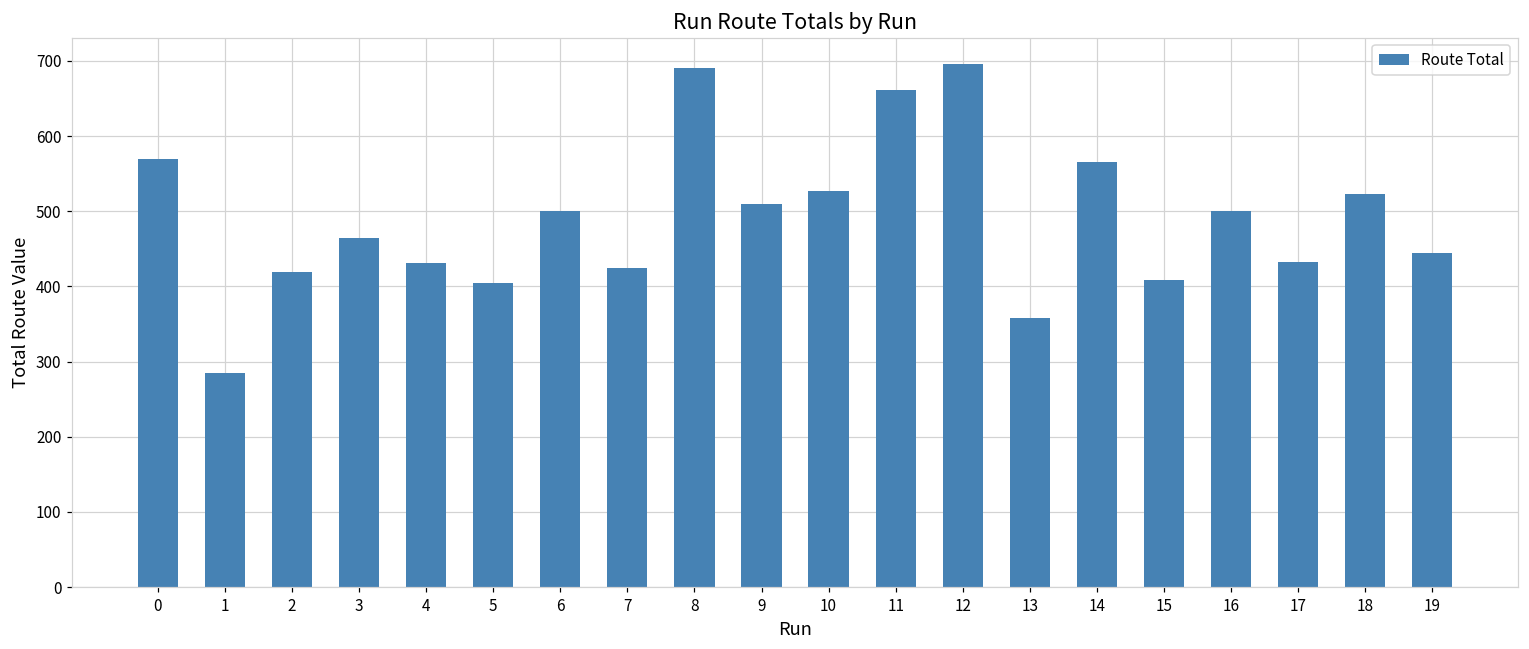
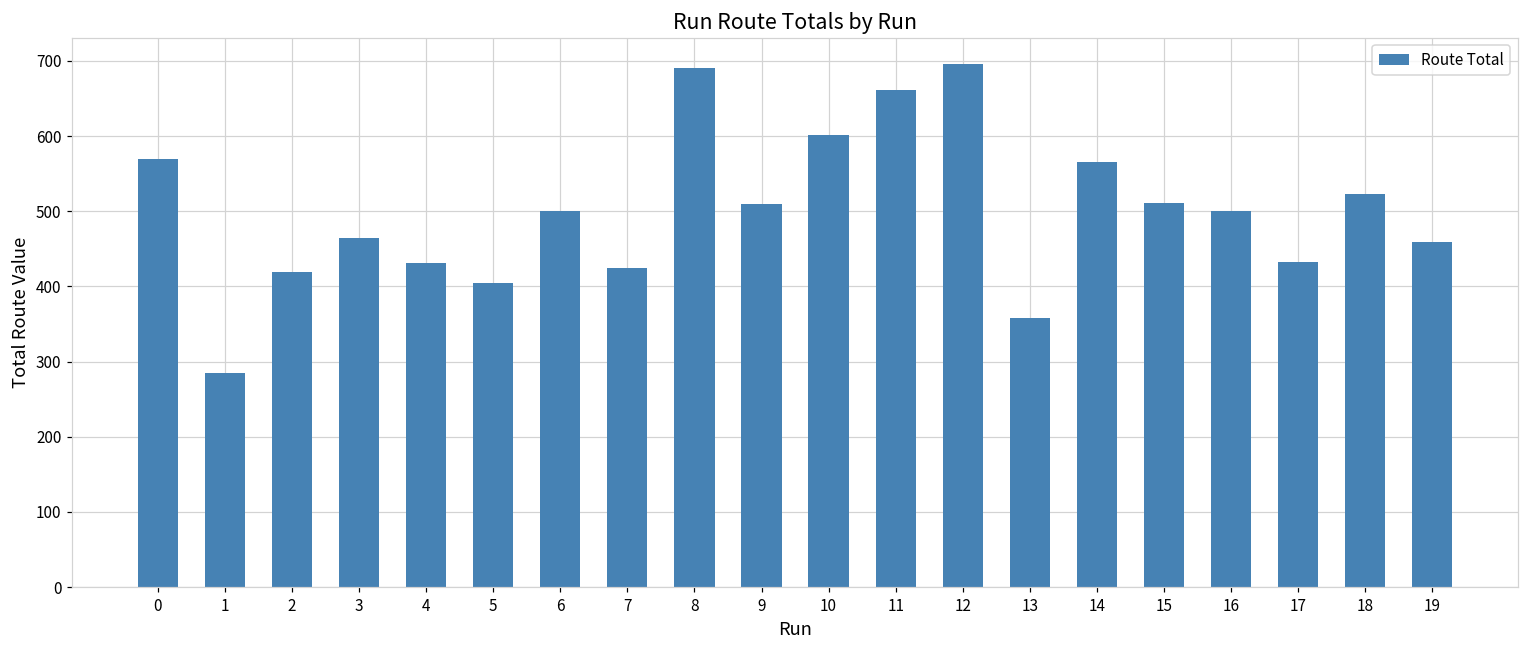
10: 530 -> 600
15: 410 -> 510
19: 450 -> 460
